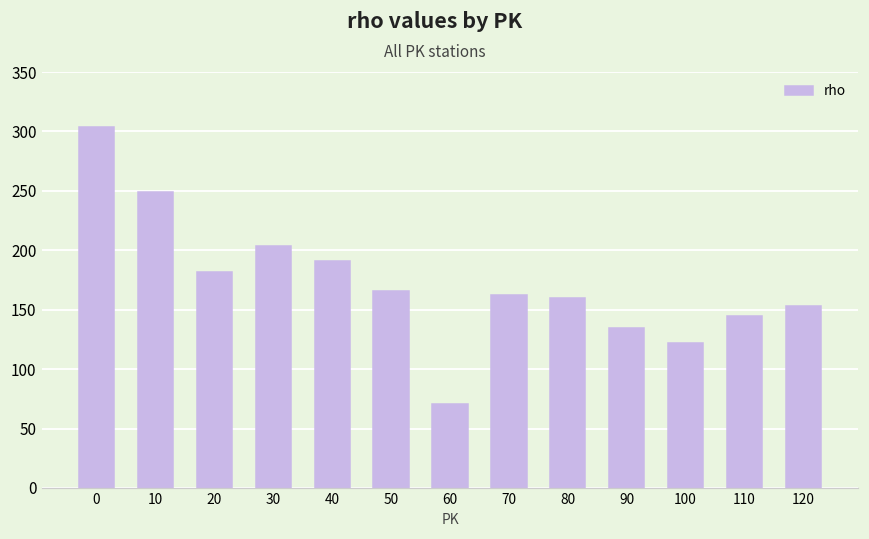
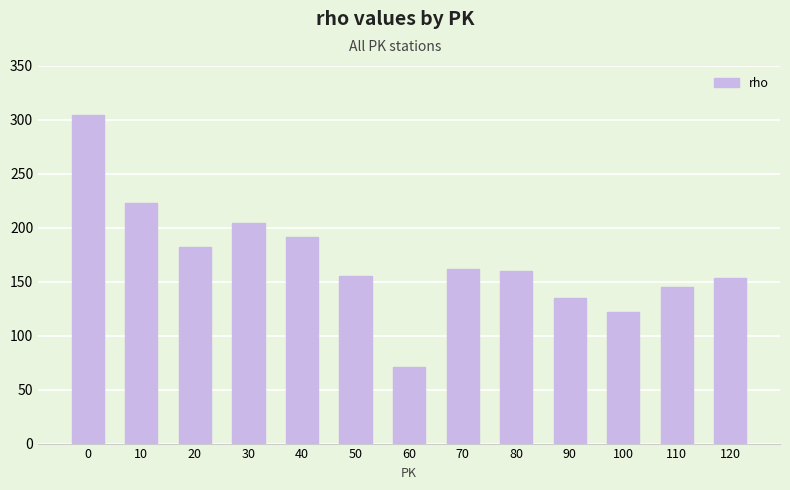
10: 249 -> 223
50: 166 -> 155
